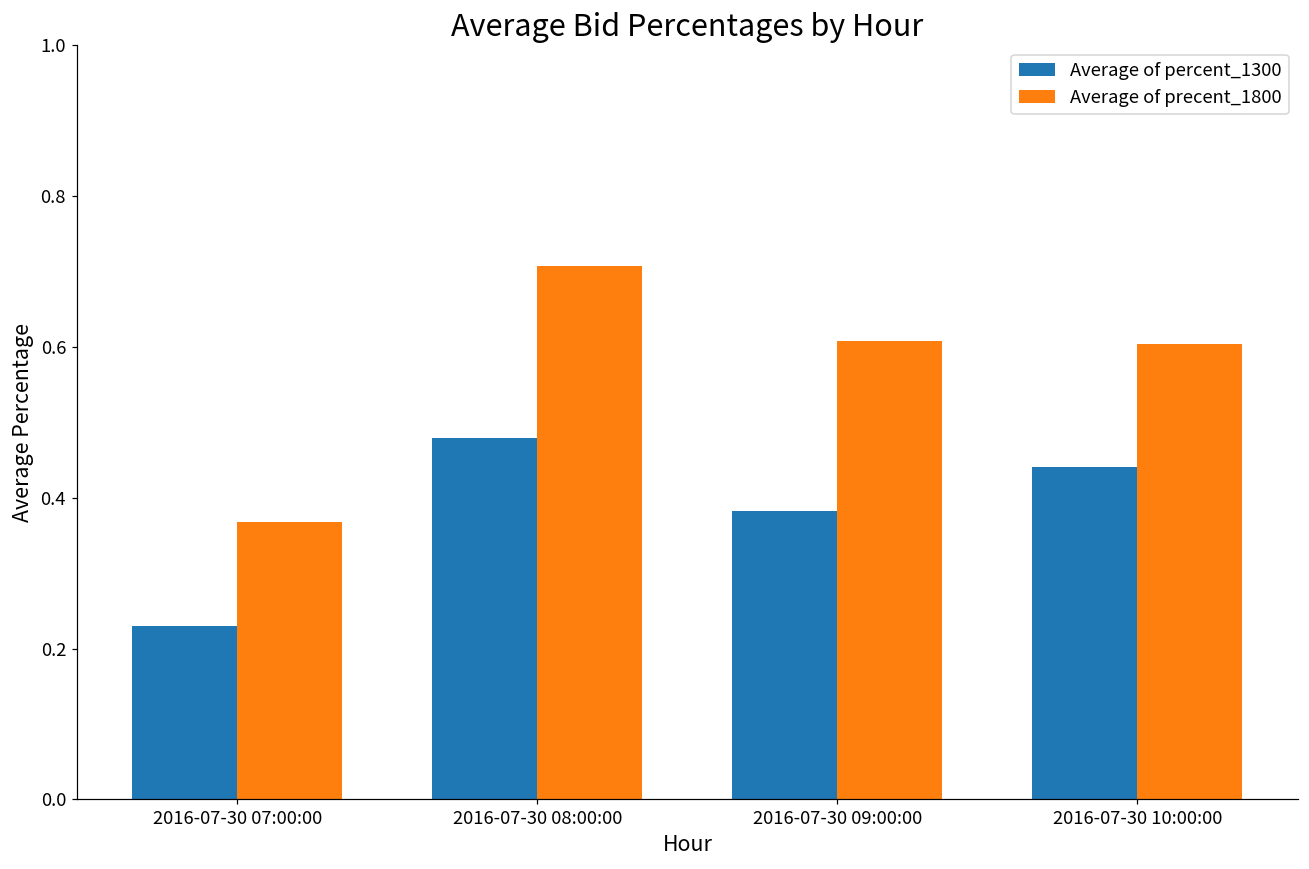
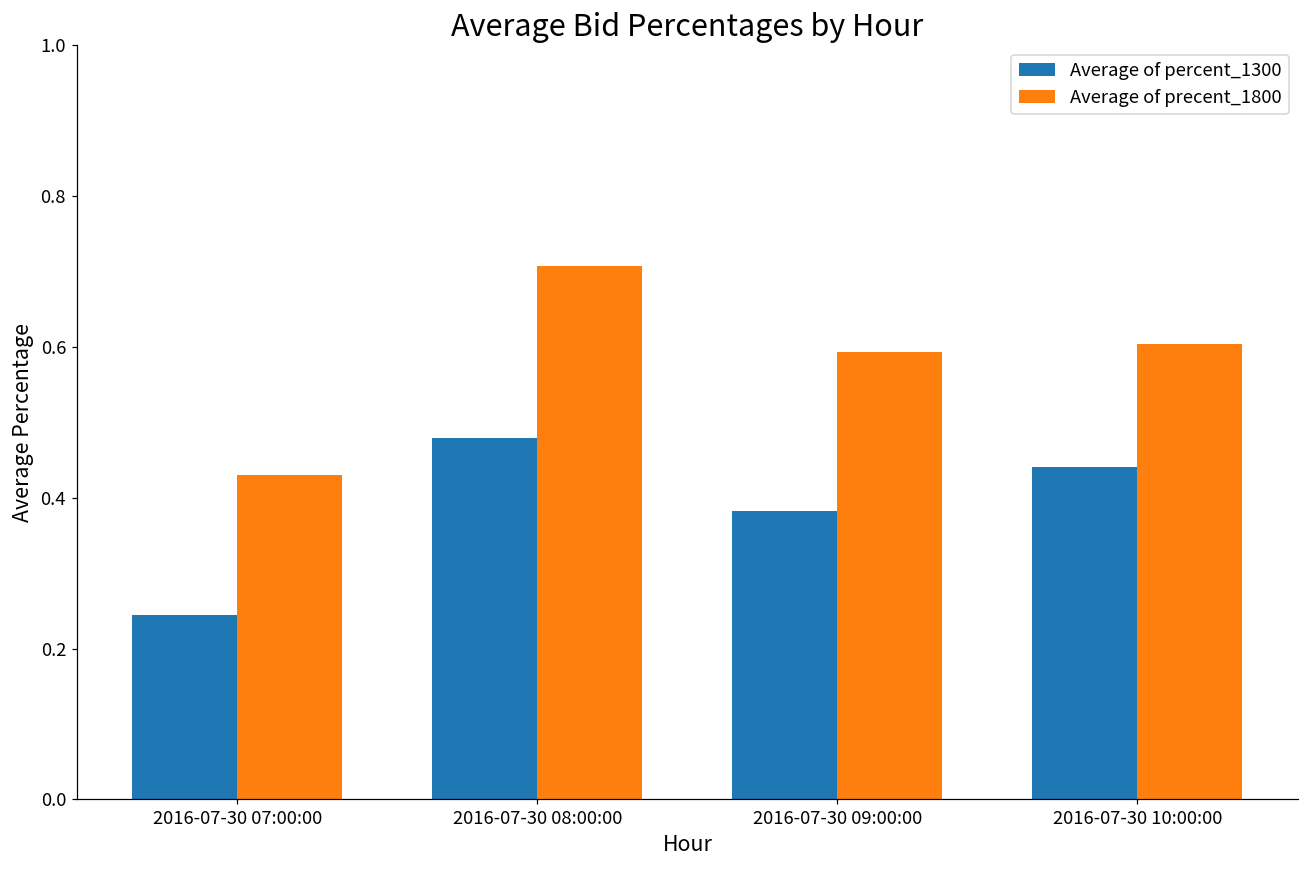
Average of percent_1300, 2016-07-30 07:00:00: 0.23 -> 0.24
Average of precent_1800, 2016-07-30 07:00:00: 0.37 -> 0.43
Average of precent_1800, 2016-07-30 09:00:00: 0.61 -> 0.59
